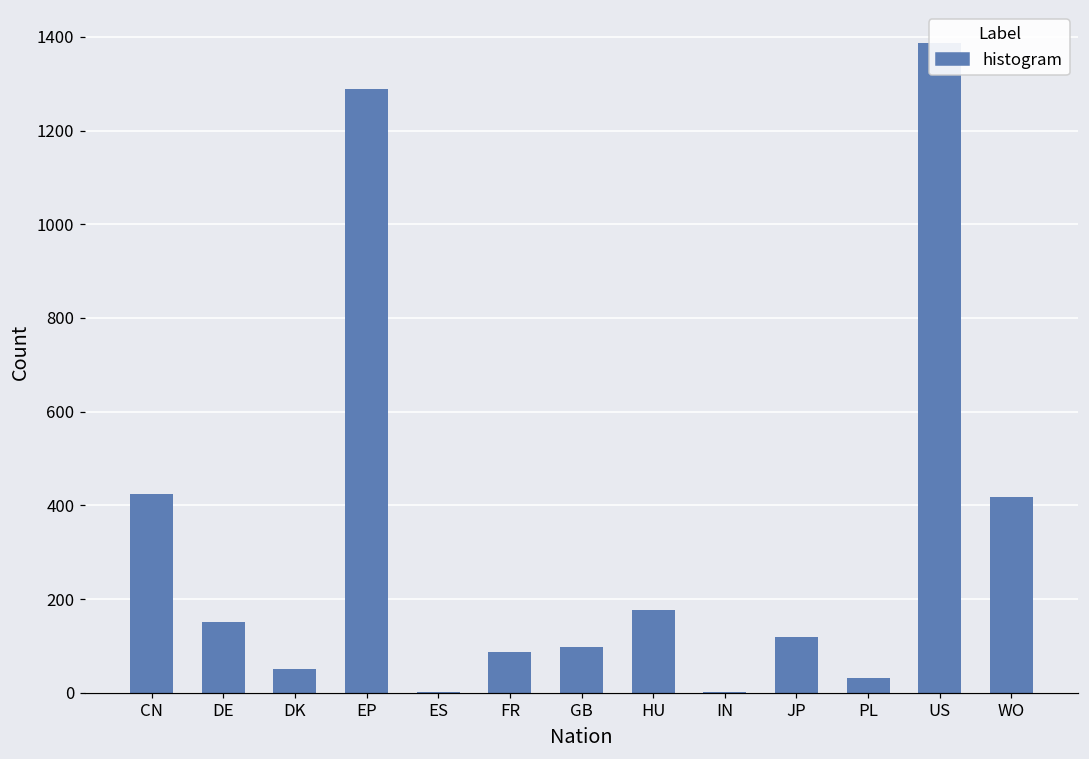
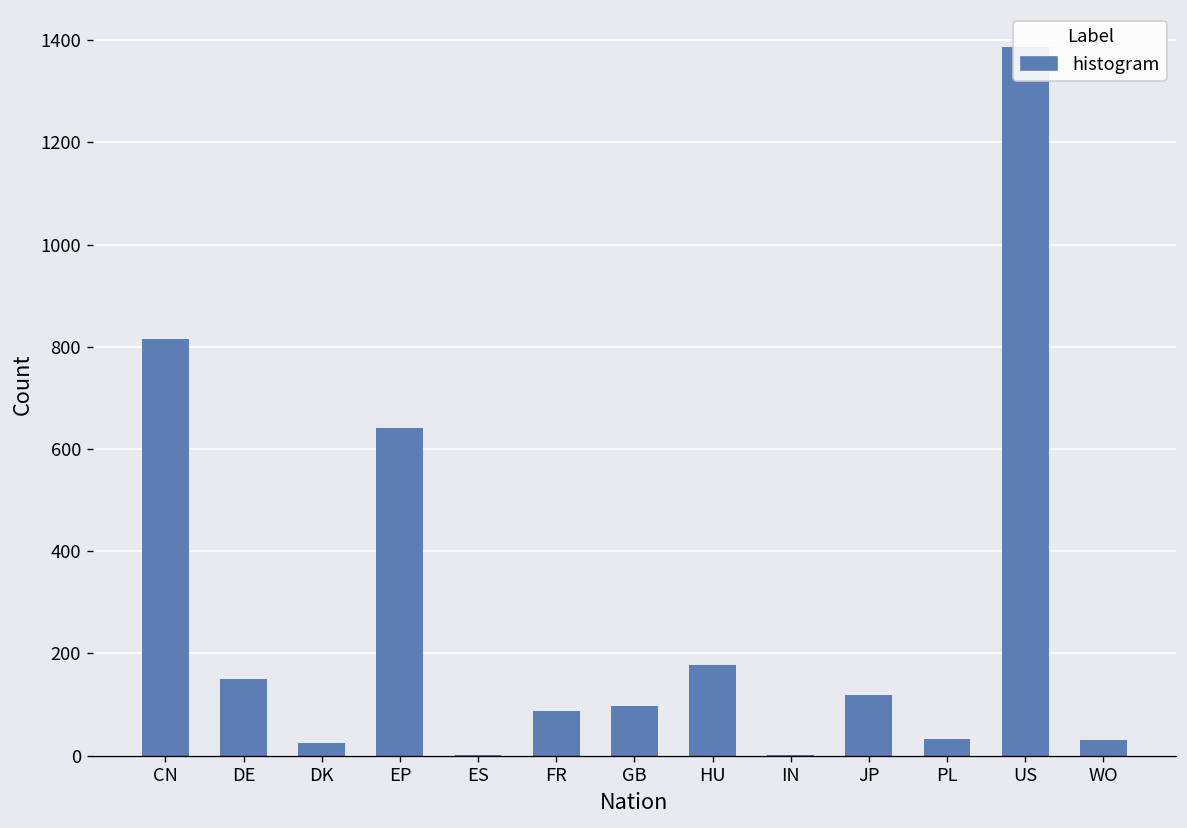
CN: 420 -> 820
DK: 50 -> 20
EP: 1290 -> 640
WO: 420 -> 30
